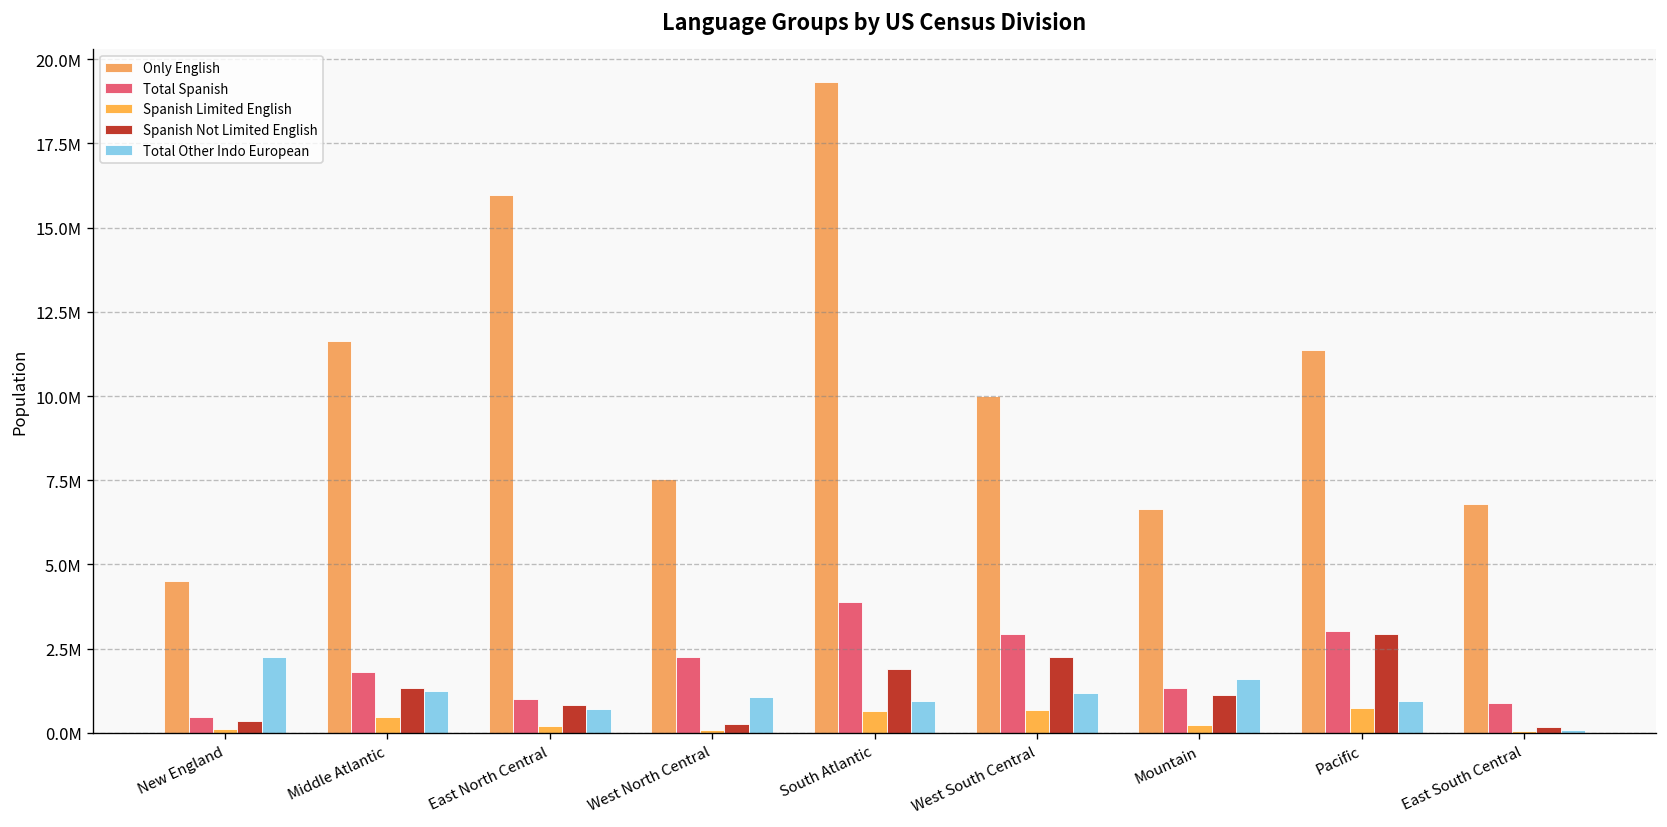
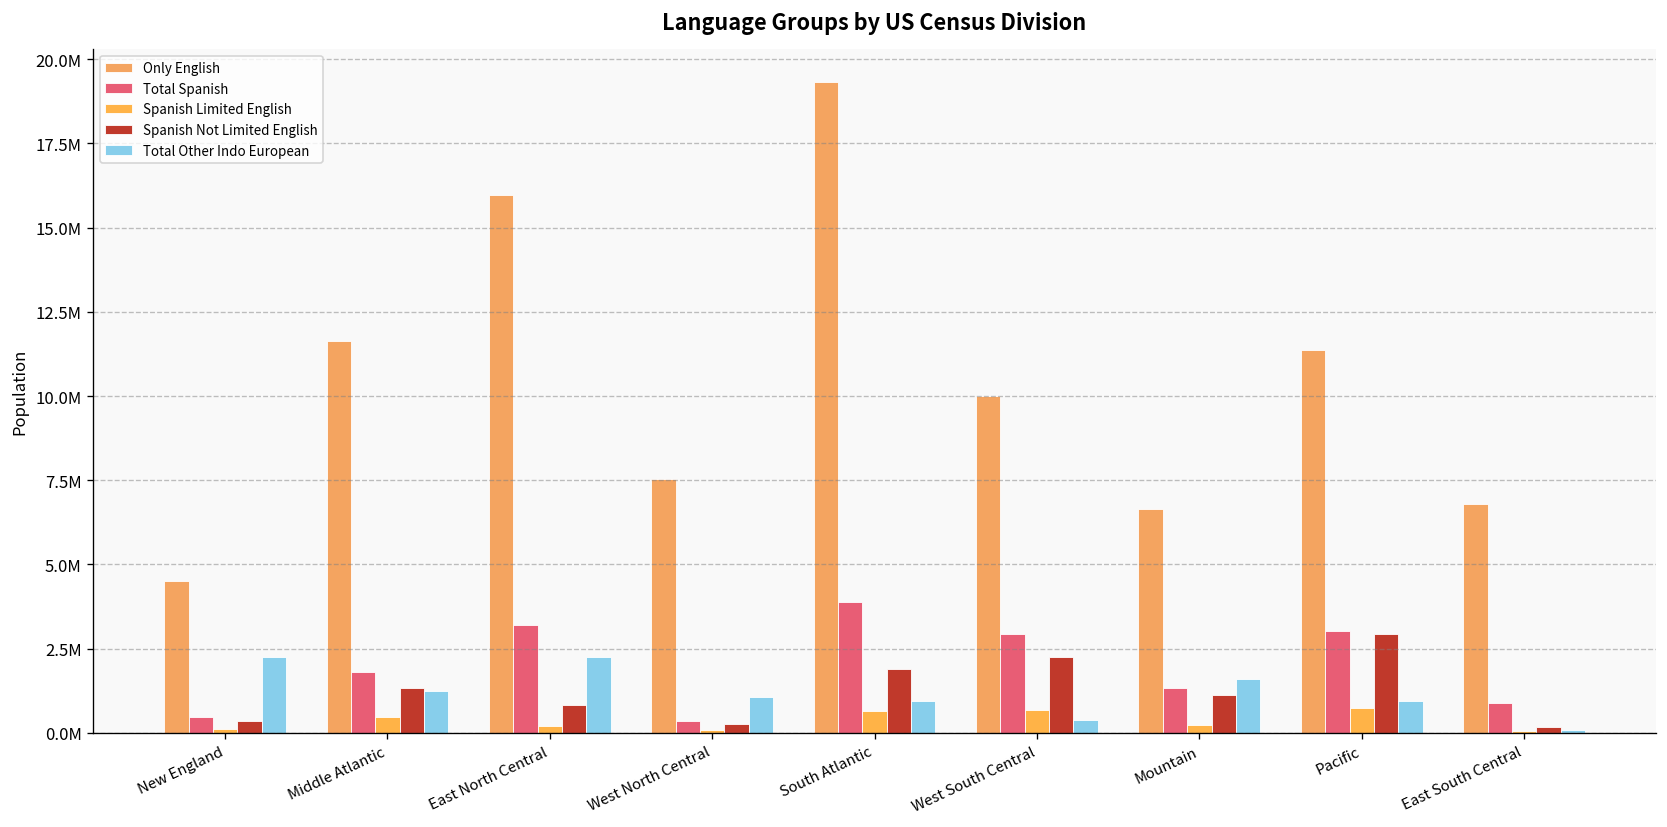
Total Spanish, East North Central: 1000000 -> 3200000
Total Other Indo European, East North Central: 700000 -> 2300000
Total Spanish, West North Central: 2300000 -> 300000
Total Other Indo European, West South Central: 1200000 -> 400000
